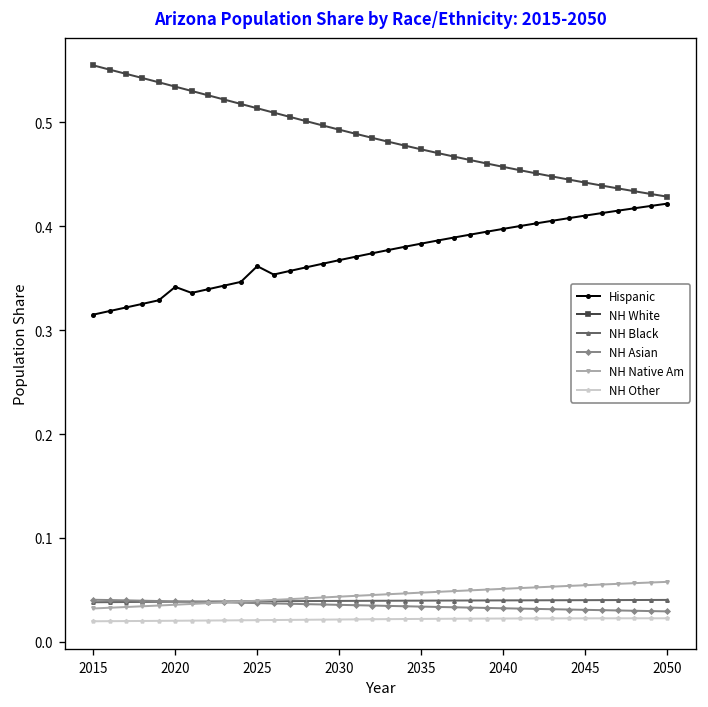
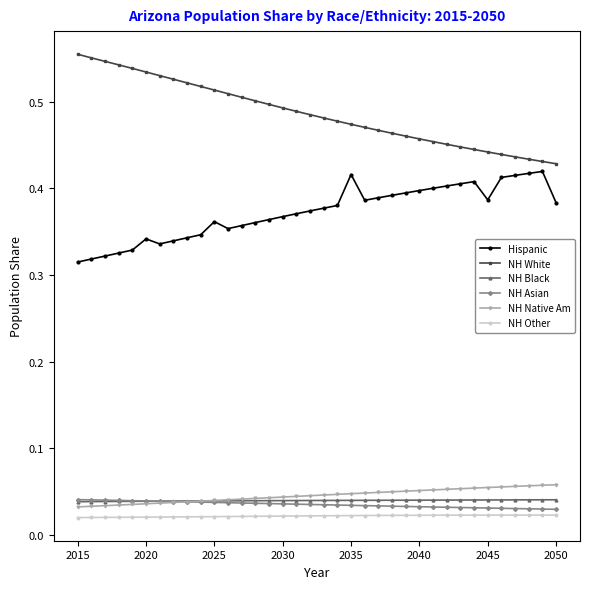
Hispanic, 2035: 0.38 -> 0.42
Hispanic, 2045: 0.41 -> 0.39
Hispanic, 2050: 0.42 -> 0.38
